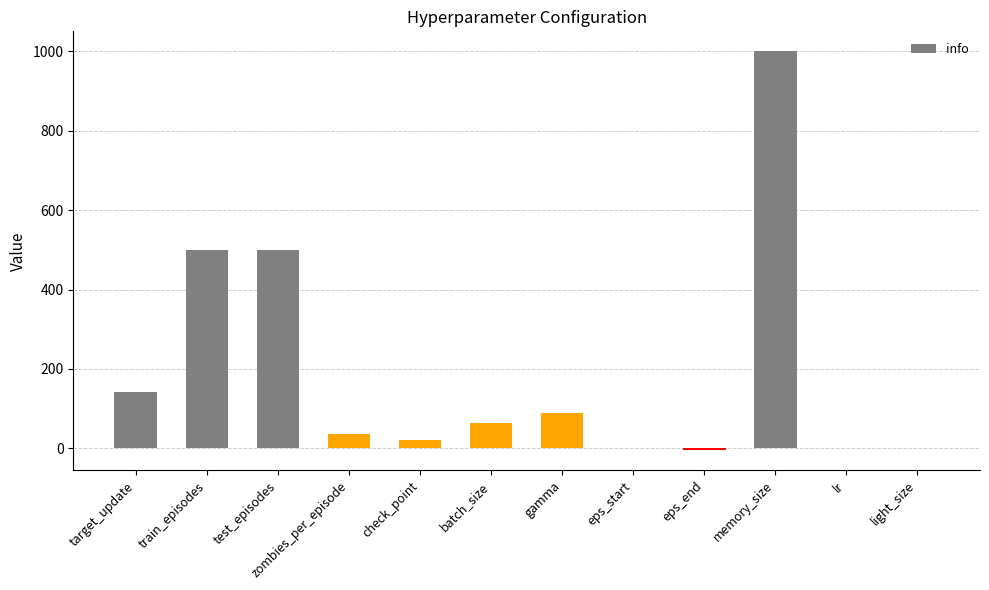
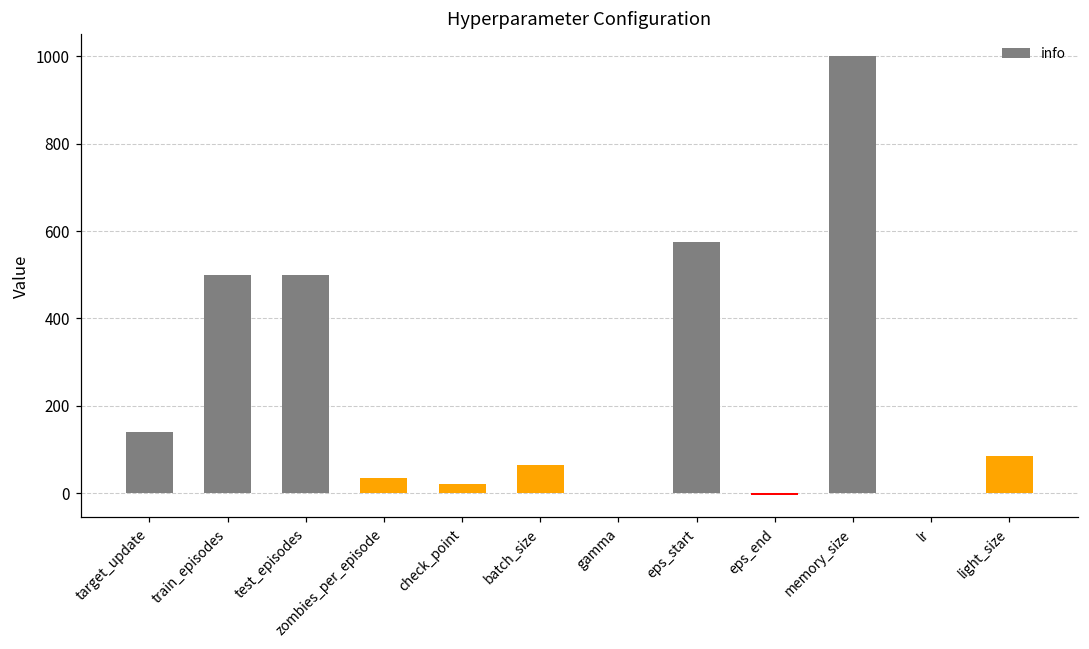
gamma: 90 -> 0
eps_start: 0 -> 580
light_size: 0 -> 90
